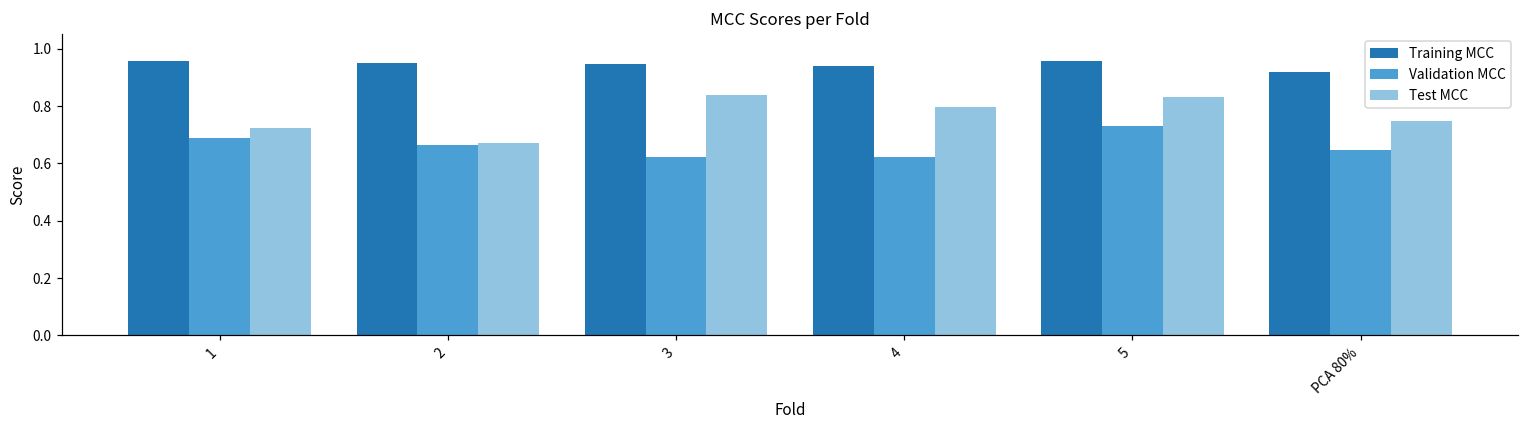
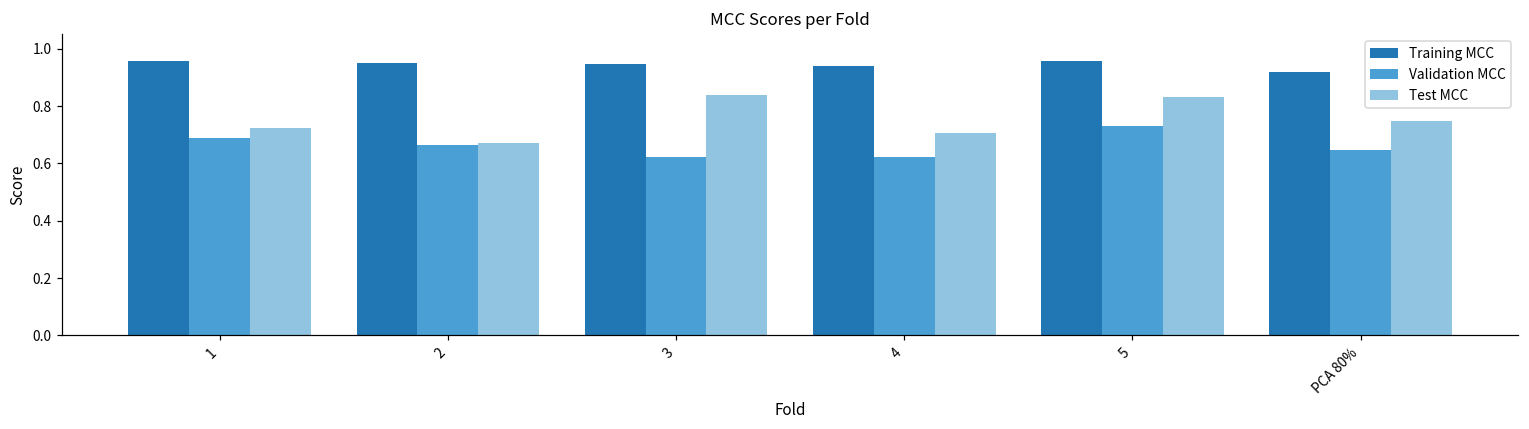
Test MCC, 4: 0.80 -> 0.71
